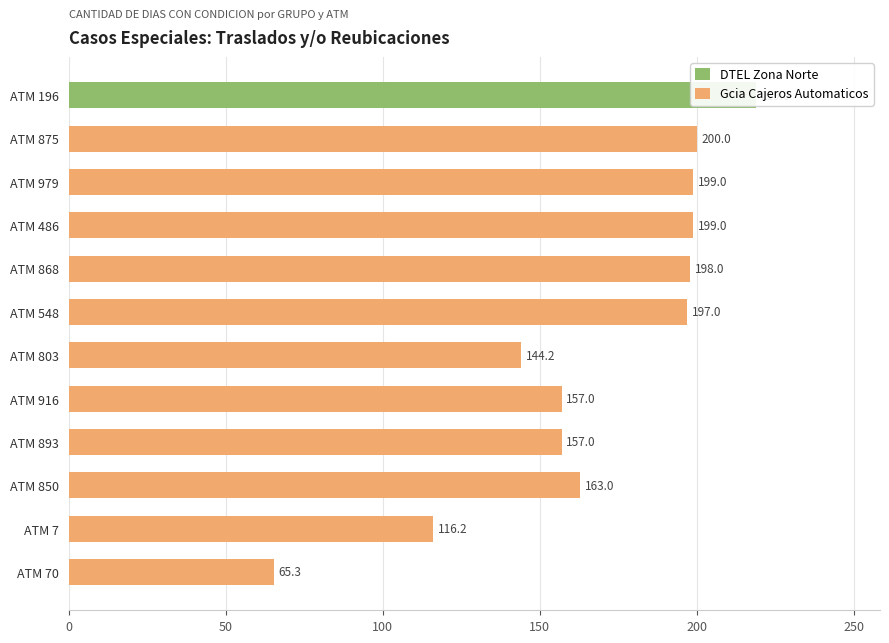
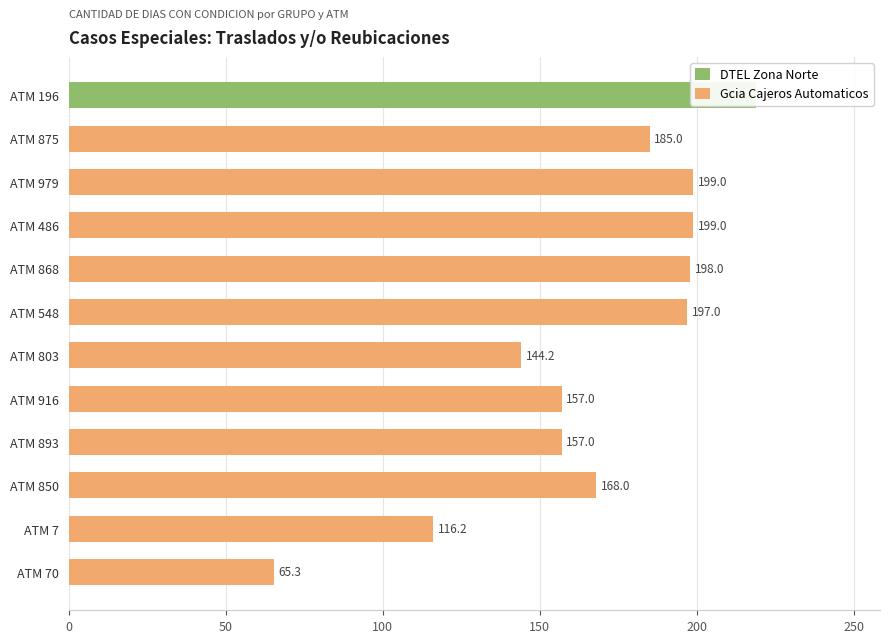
Gcia Cajeros Automaticos, ATM 875: 200.0 -> 185.0
Gcia Cajeros Automaticos, ATM 850: 163.0 -> 168.0
